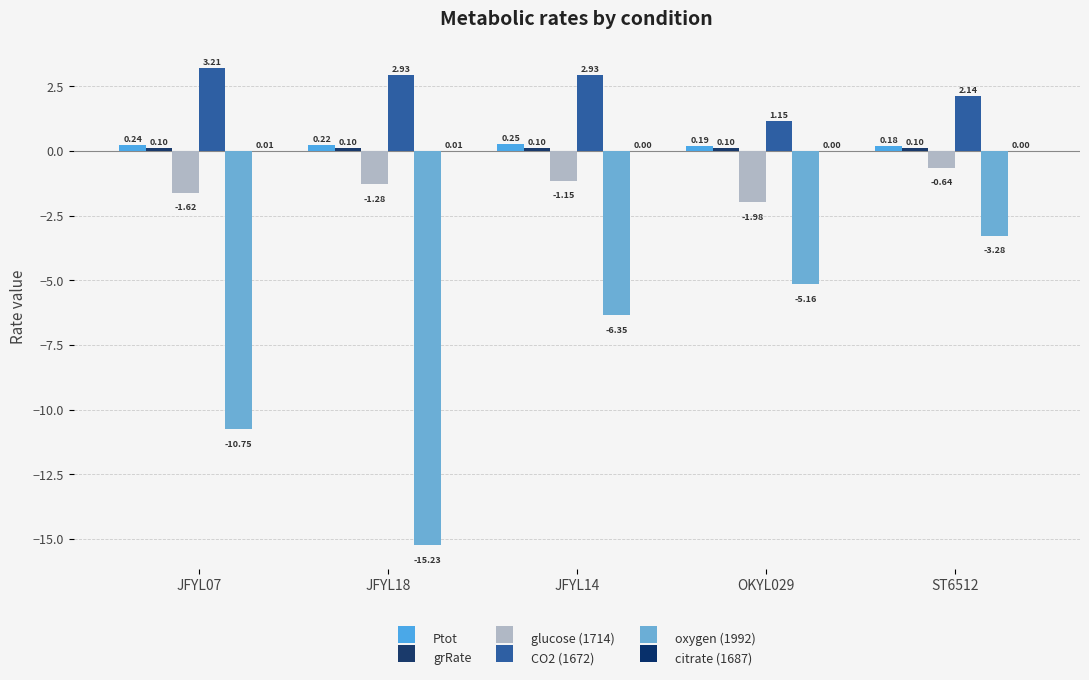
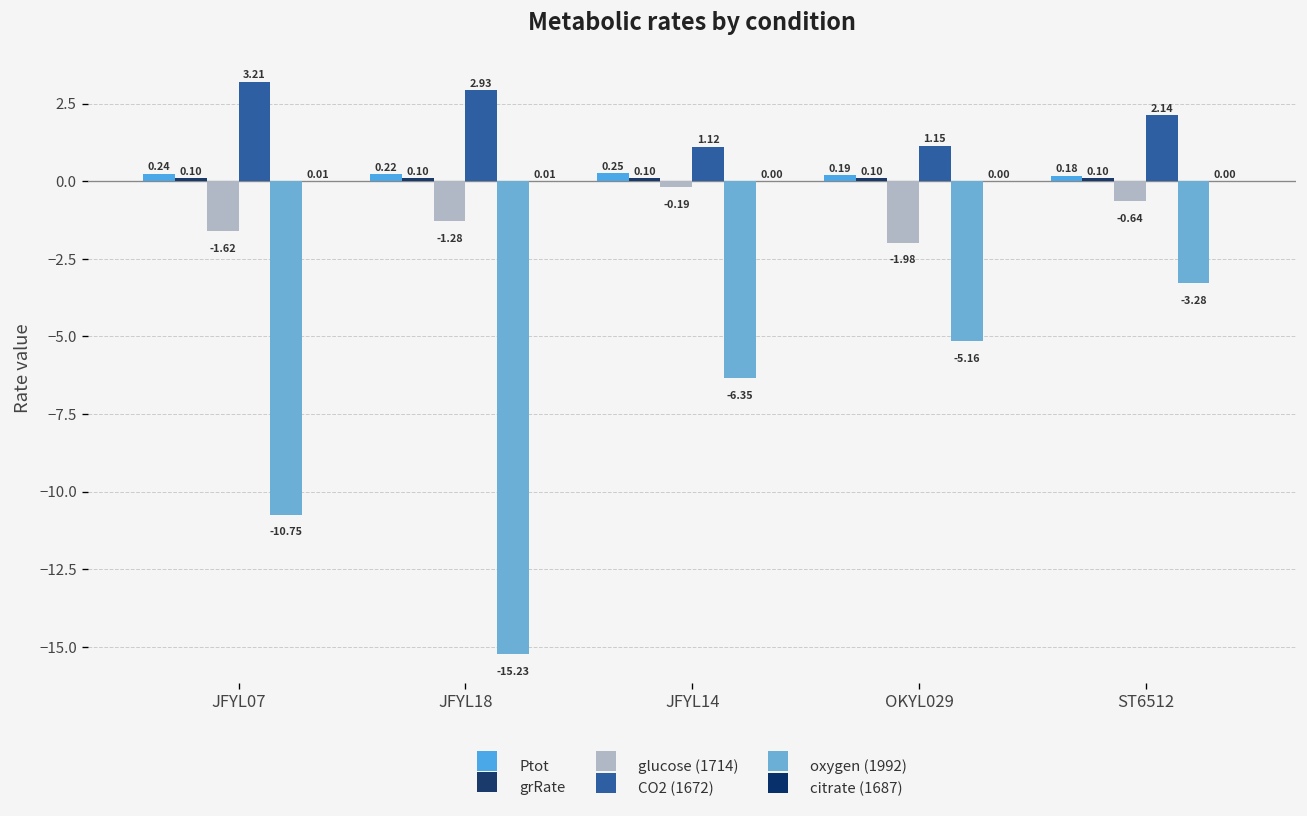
glucose (1714), JFYL14: -1.15 -> -0.19
CO2 (1672), JFYL14: 2.93 -> 1.12
